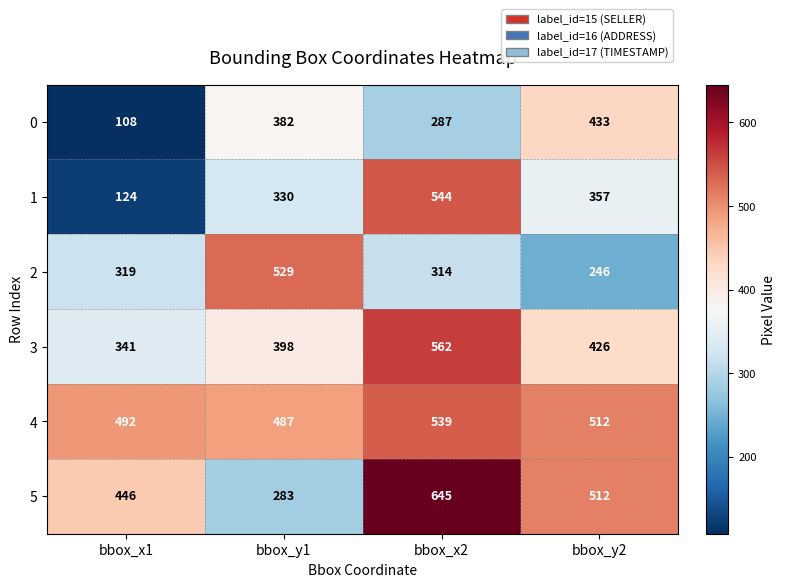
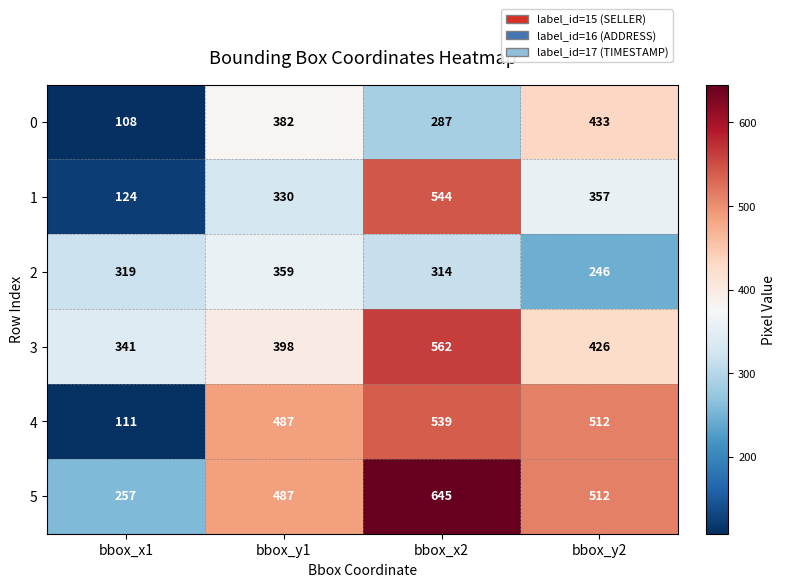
2, bbox_y1: 529 -> 359
4, bbox_x1: 492 -> 111
5, bbox_x1: 446 -> 257
5, bbox_y1: 283 -> 487
